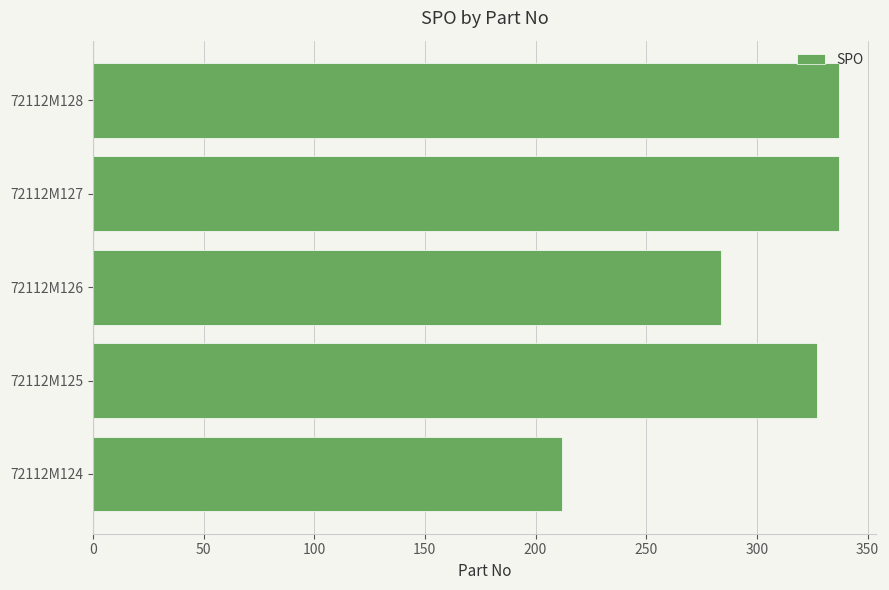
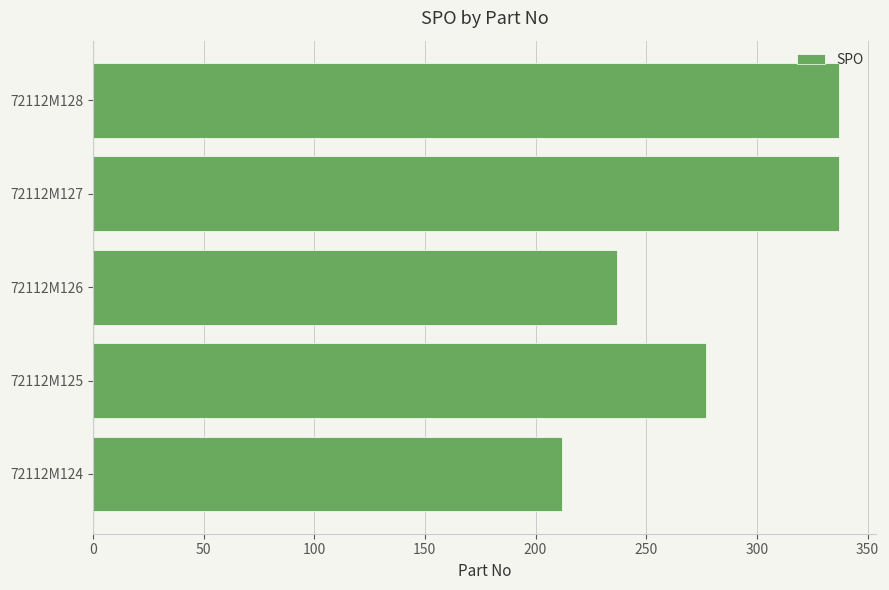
72112M126: 284 -> 237
72112M125: 327 -> 277
